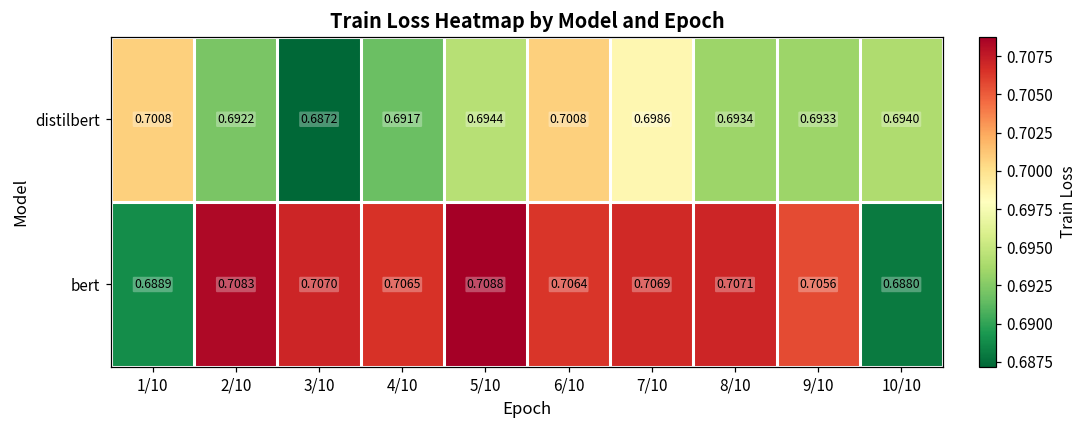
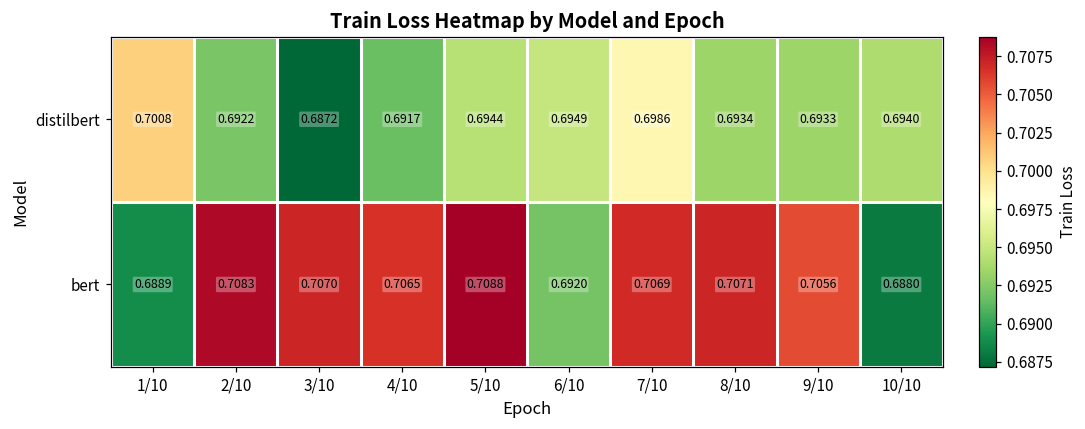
distilbert, 6/10: 0.7008 -> 0.6949
bert, 6/10: 0.7064 -> 0.6920
